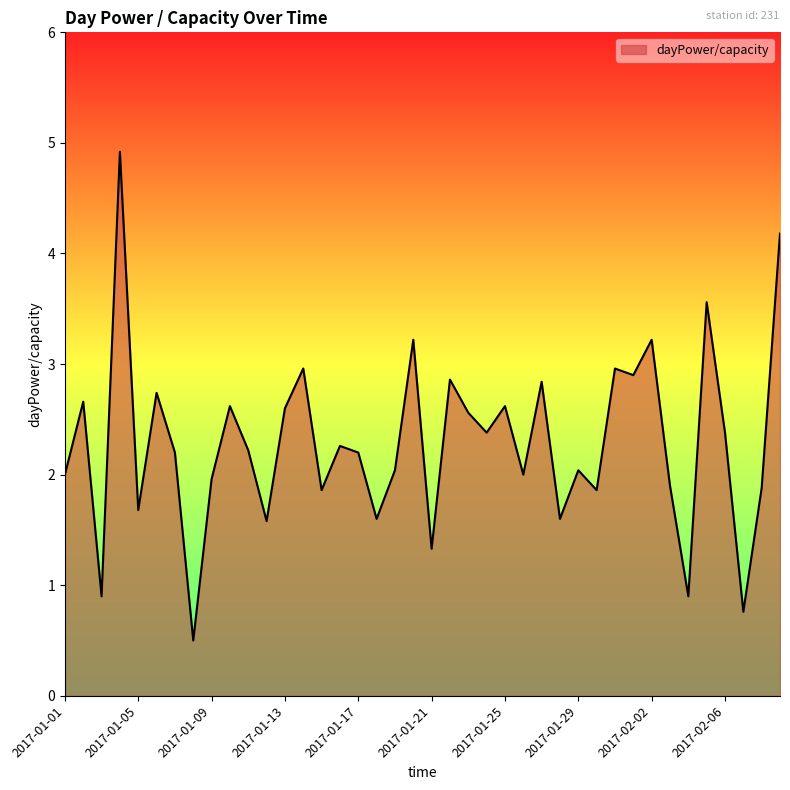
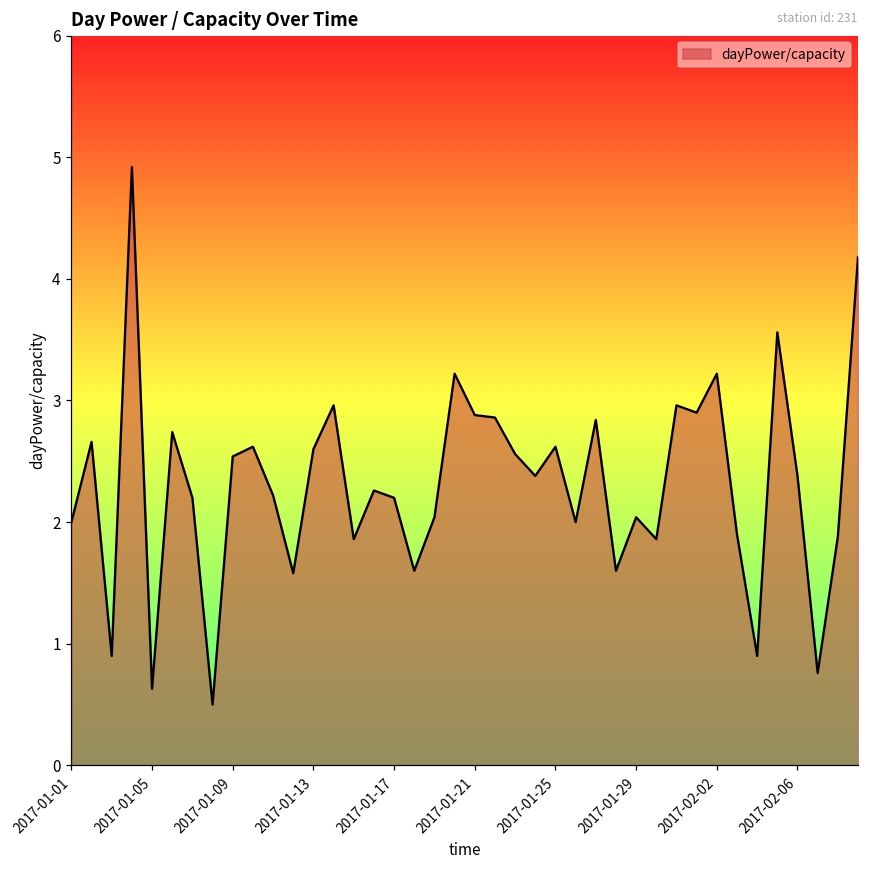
2017-01-05: 1.68 -> 0.63
2017-01-09: 1.96 -> 2.54
2017-01-21: 1.33 -> 2.88
